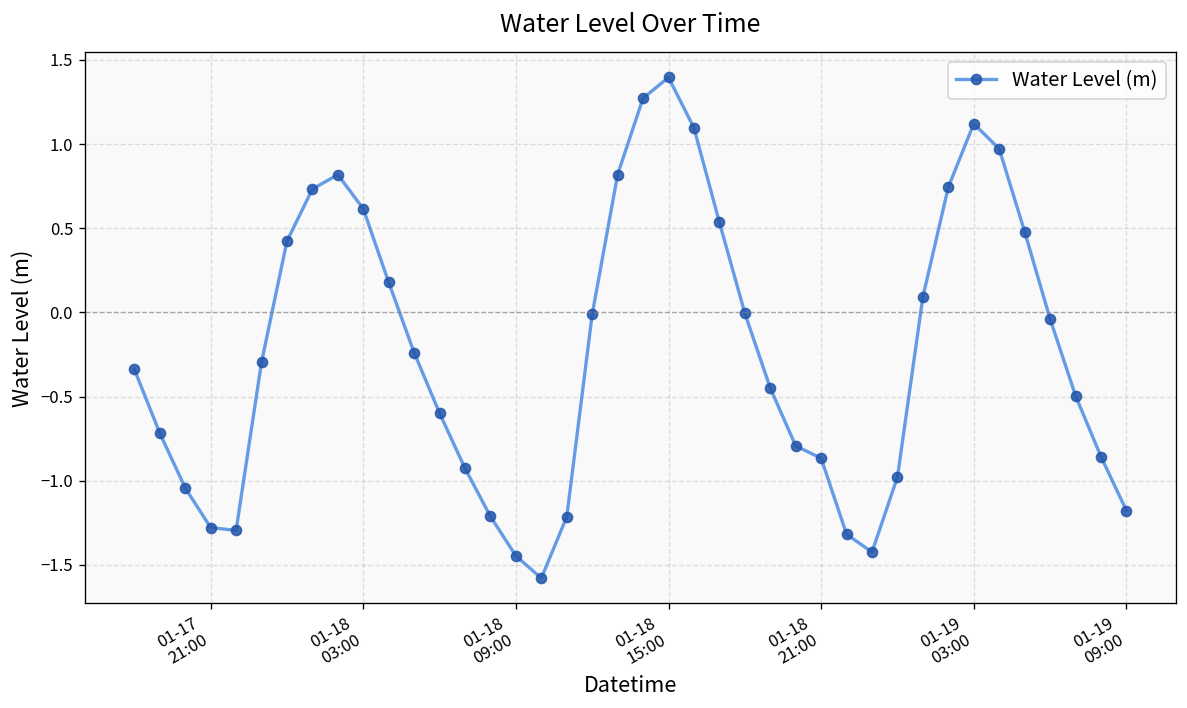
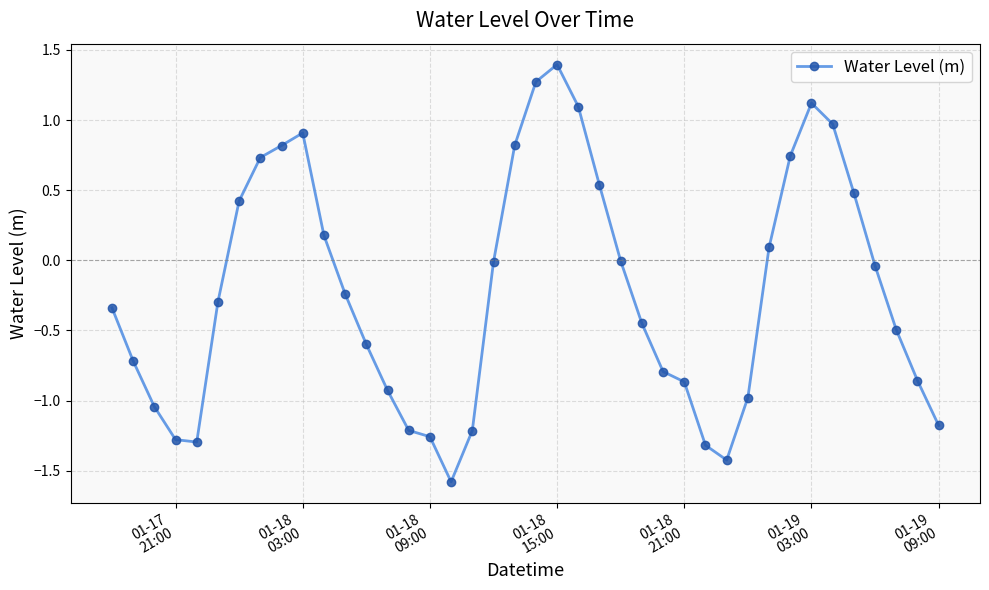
01-18 03:00: 0.62 -> 0.91
01-18 09:00: -1.45 -> -1.26
